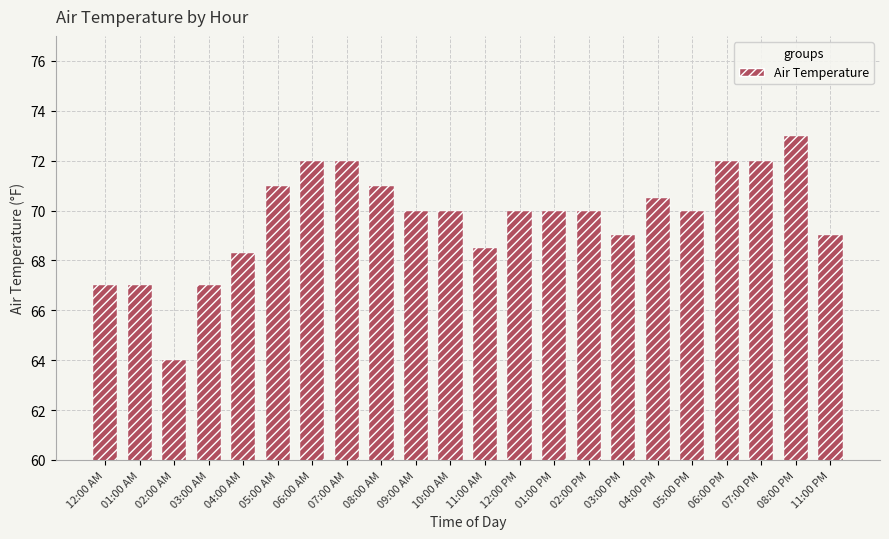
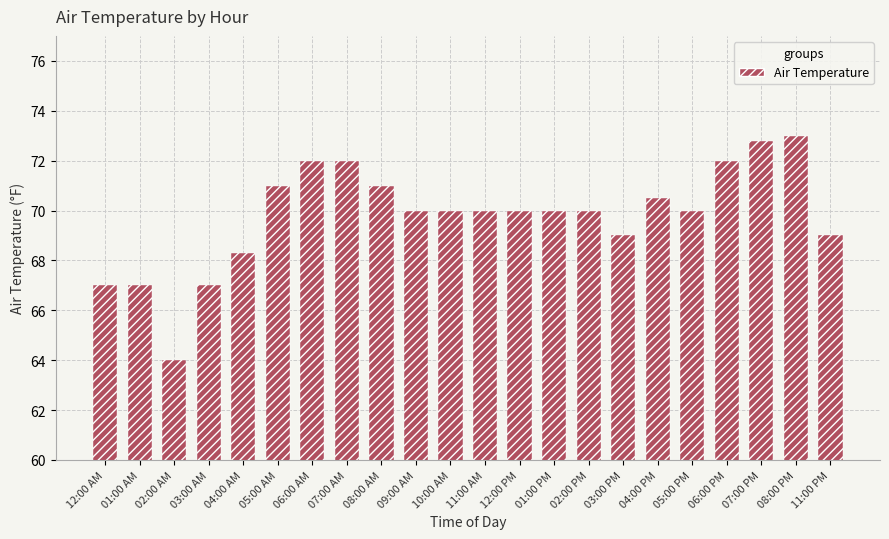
11:00 AM: 68.5 -> 70.0
07:00 PM: 72.0 -> 72.8
